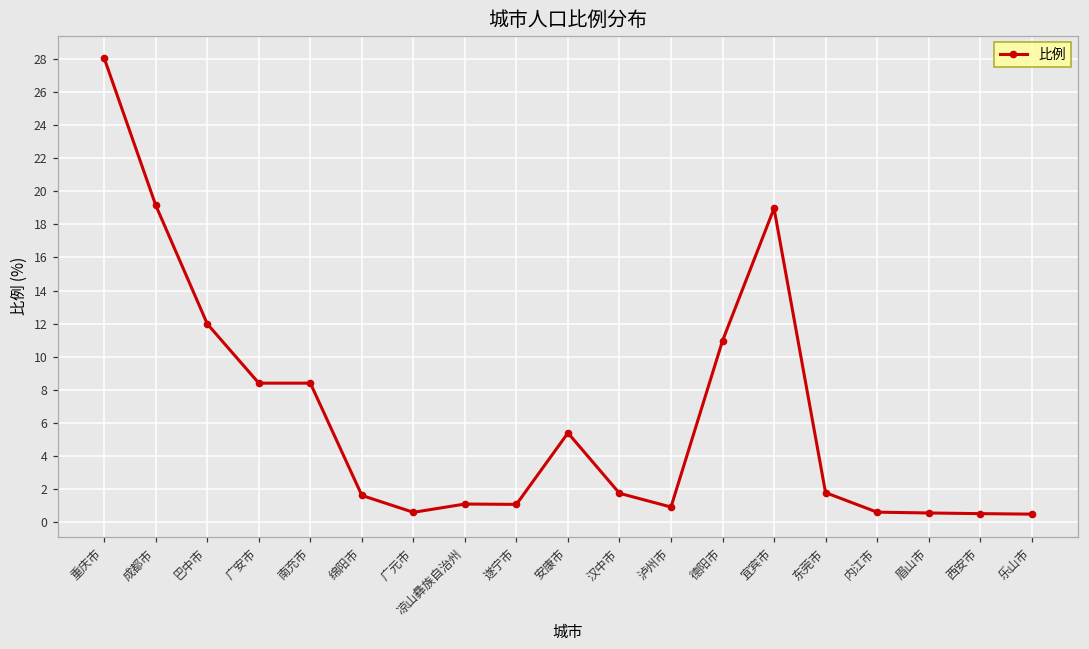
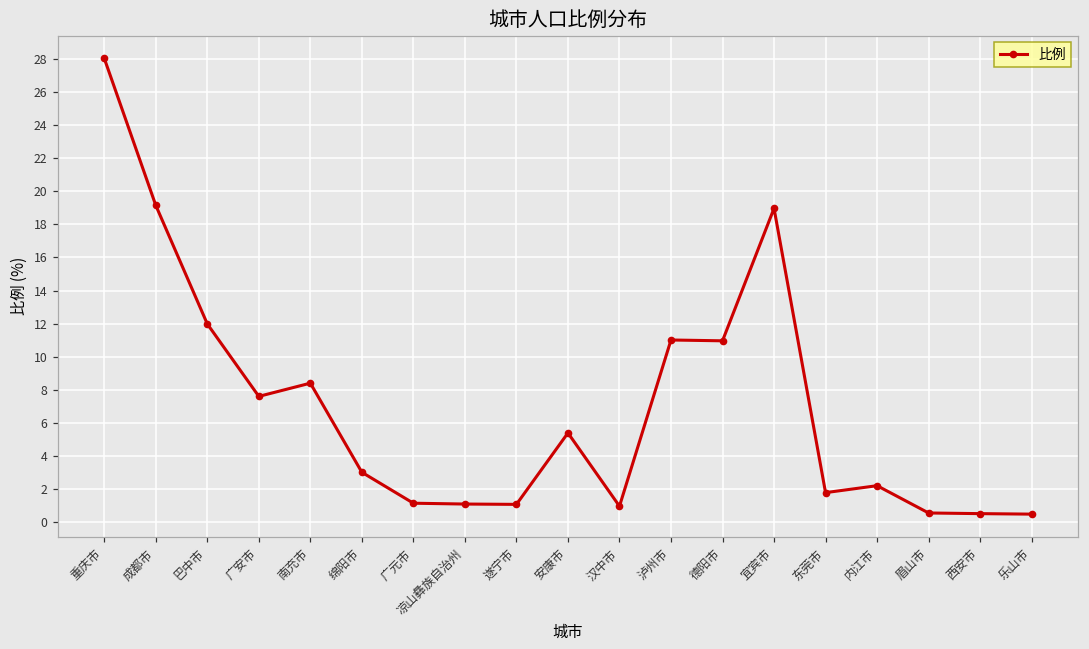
广安市: 8.4 -> 7.6
绵阳市: 1.6 -> 3.0
广元市: 0.6 -> 1.1
汉中市: 1.7 -> 1.0
泸州市: 0.9 -> 11.0
内江市: 0.6 -> 2.2
